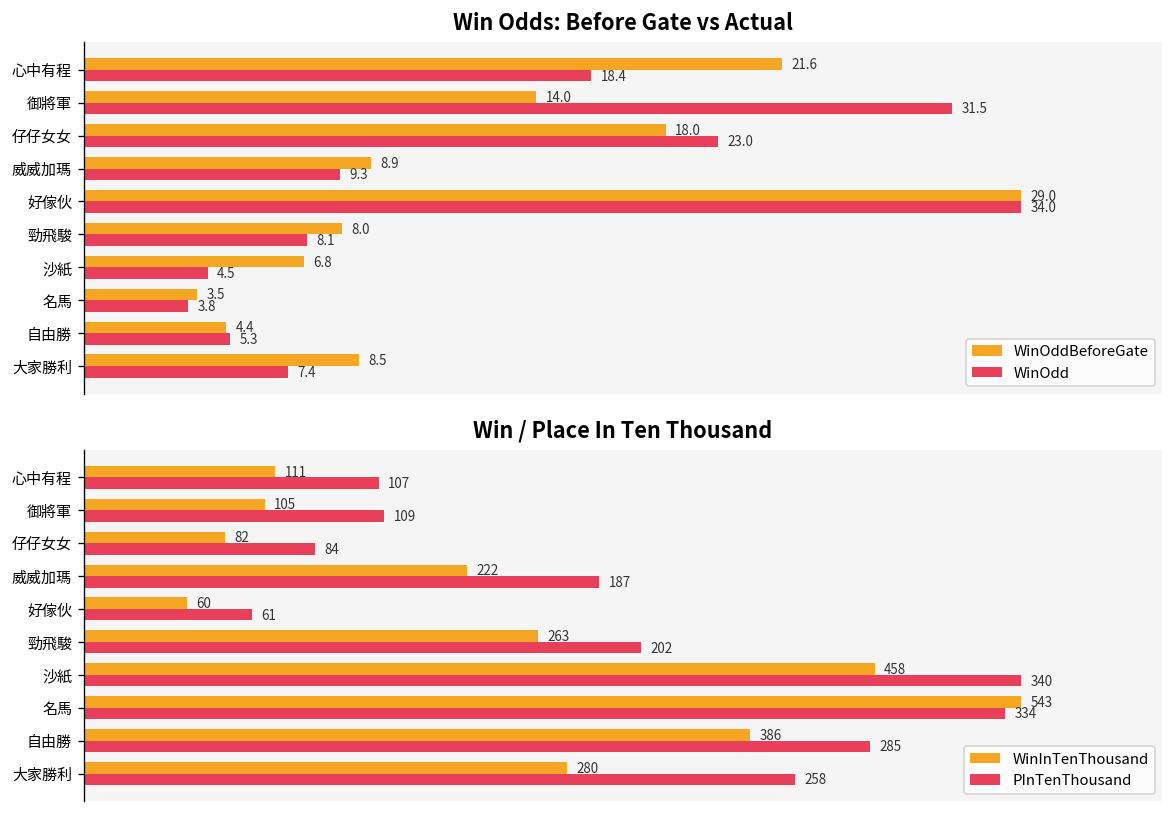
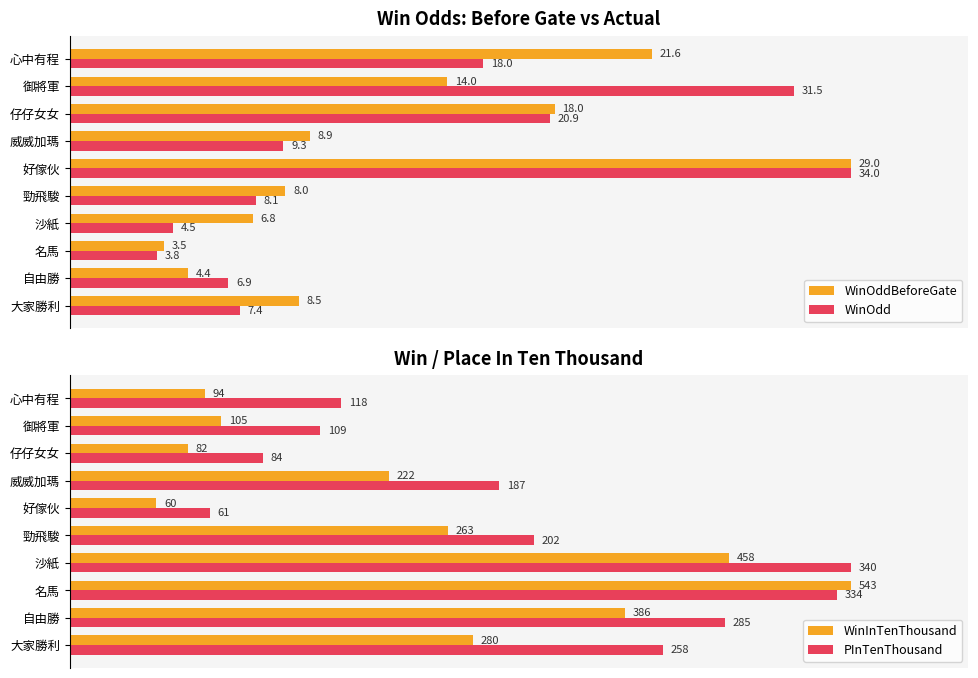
Win Odds: Before Gate vs Actual, WinOdd, 心中有程: 18.4 -> 18.0
Win Odds: Before Gate vs Actual, WinOdd, 仔仔女女: 23.0 -> 20.9
Win Odds: Before Gate vs Actual, WinOdd, 自由勝: 5.3 -> 6.9
Win / Place In Ten Thousand, WinInTenThousand, 心中有程: 111 -> 94
Win / Place In Ten Thousand, PInTenThousand, 心中有程: 107 -> 118
